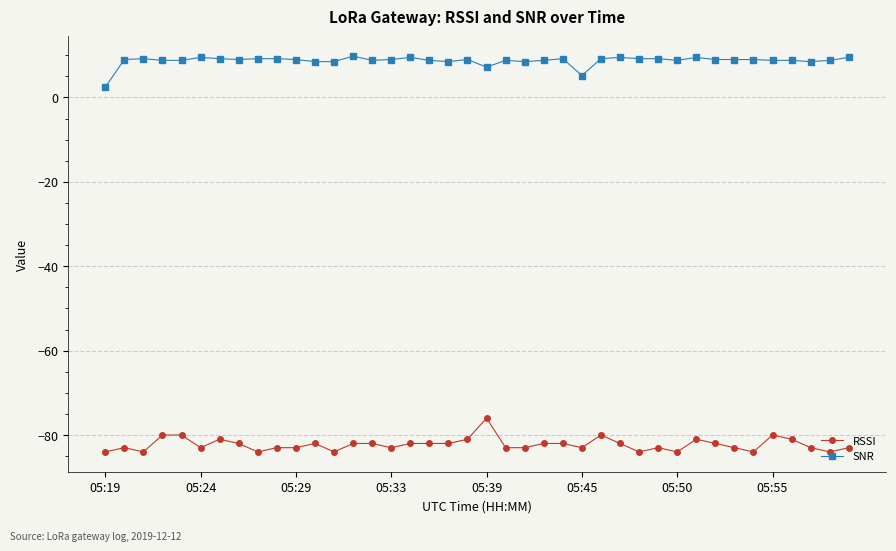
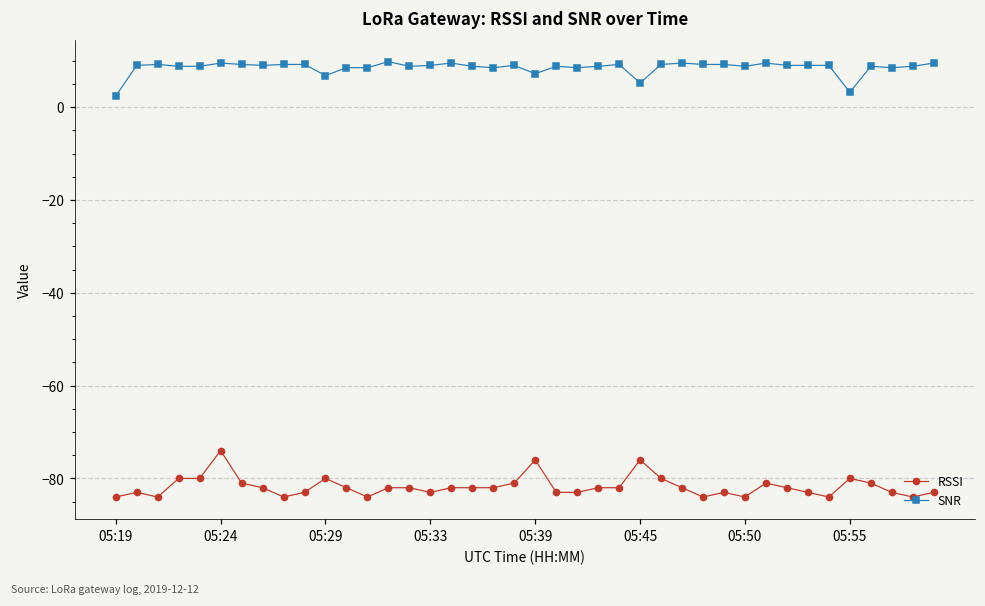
RSSI, 05:24: -83 -> -74
RSSI, 05:29: -83 -> -80
SNR, 05:29: 9 -> 7
RSSI, 05:45: -83 -> -76
SNR, 05:55: 9 -> 3
